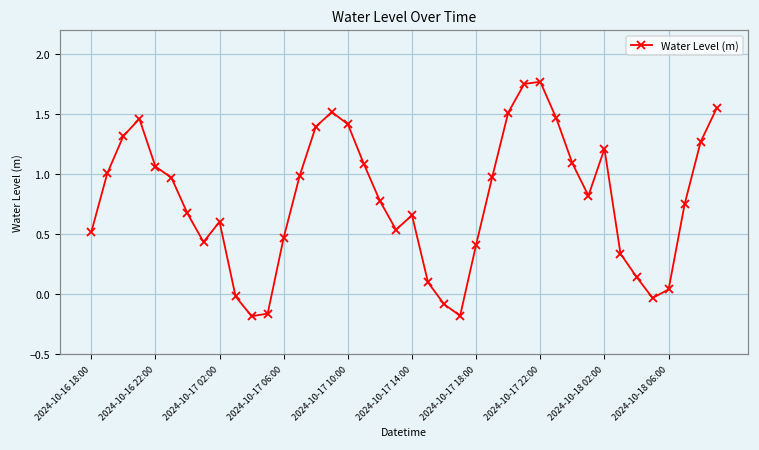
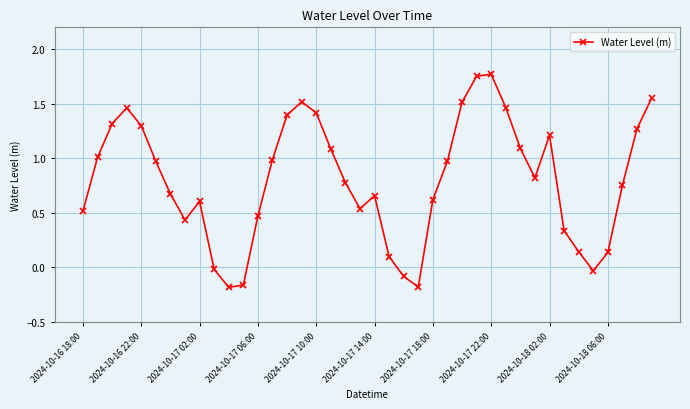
2024-10-16 22:00: 1.06 -> 1.30
2024-10-17 18:00: 0.41 -> 0.62
2024-10-18 06:00: 0.04 -> 0.14
